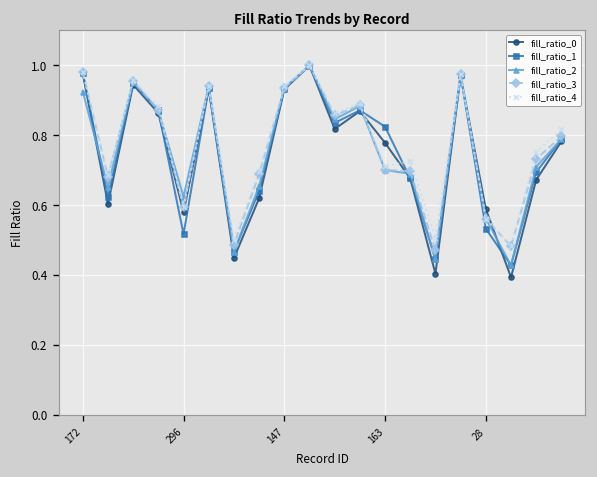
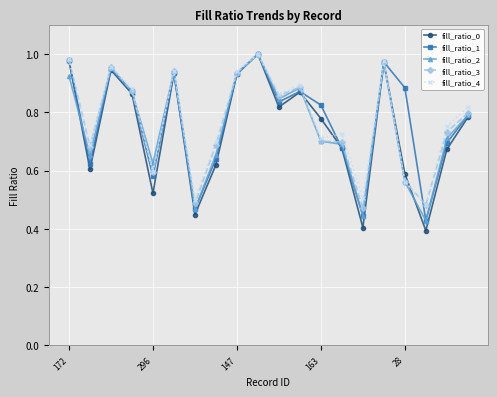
fill_ratio_0, 296: 0.58 -> 0.52
fill_ratio_1, 296: 0.52 -> 0.58
fill_ratio_1, 28: 0.53 -> 0.88
